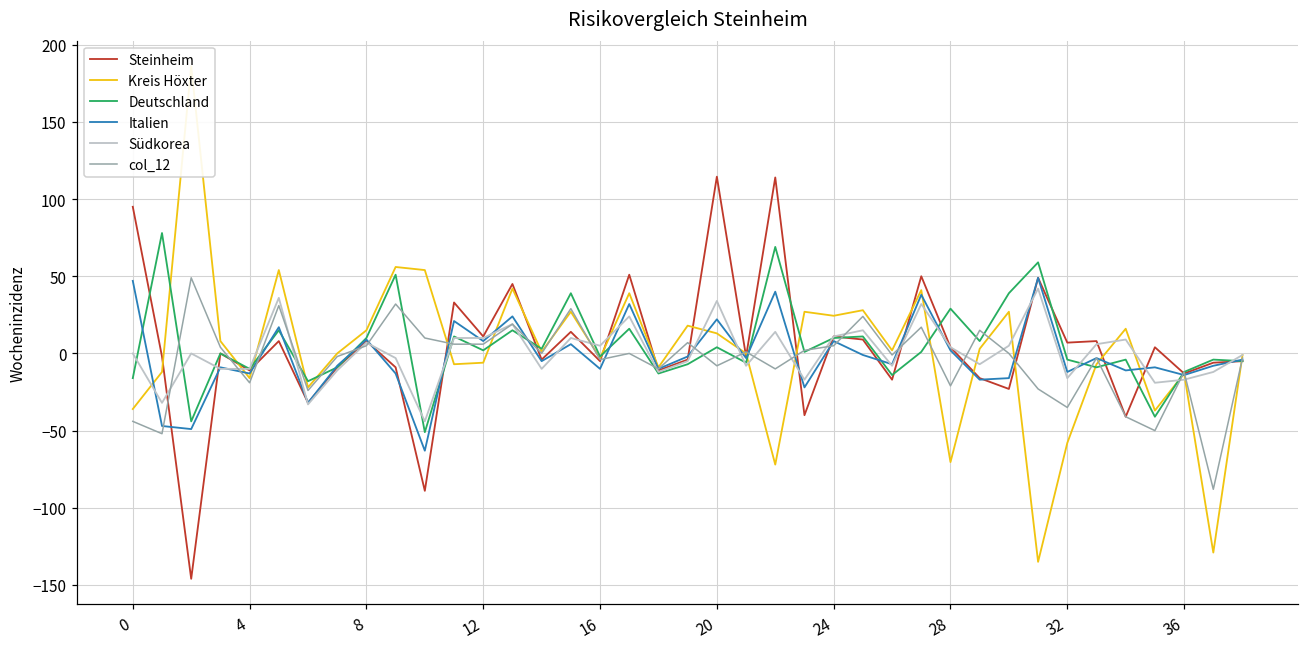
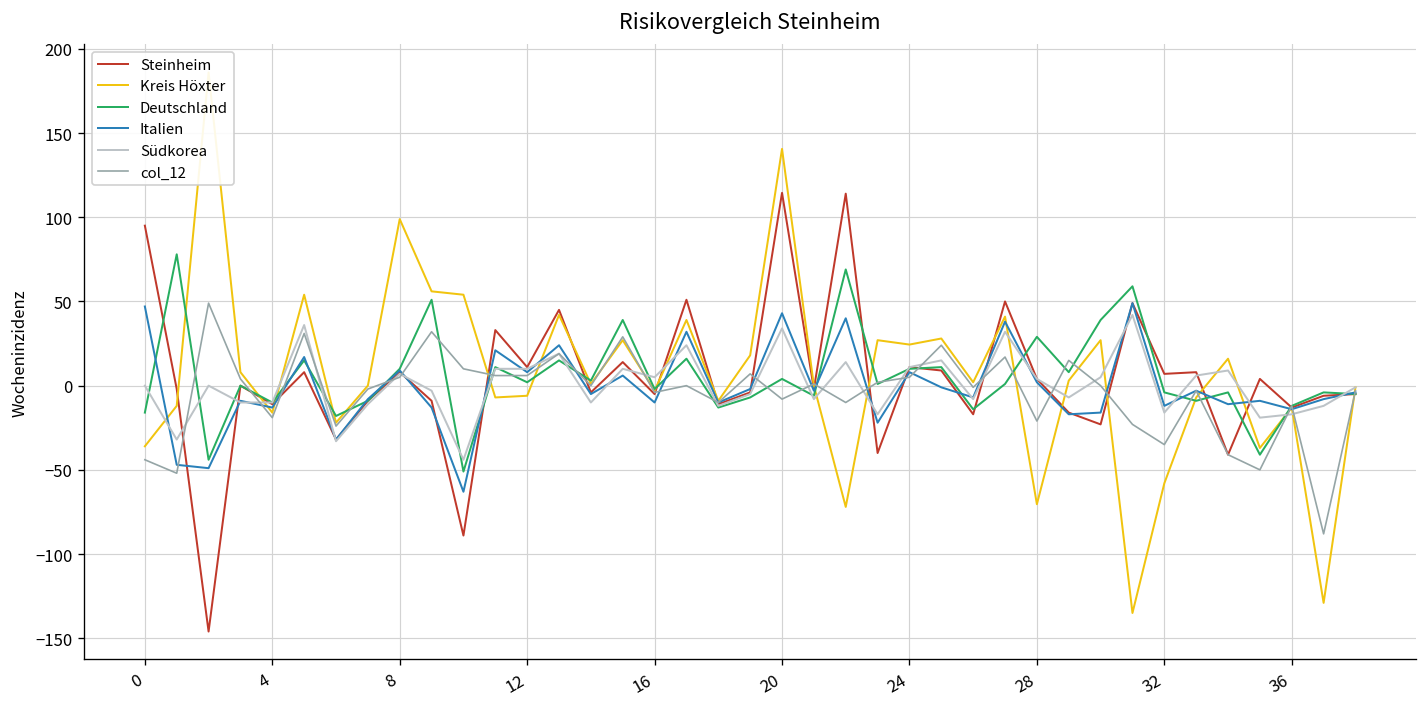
Kreis Höxter, 8: 15 -> 99
Kreis Höxter, 20: 13 -> 141
Italien, 20: 22 -> 43
